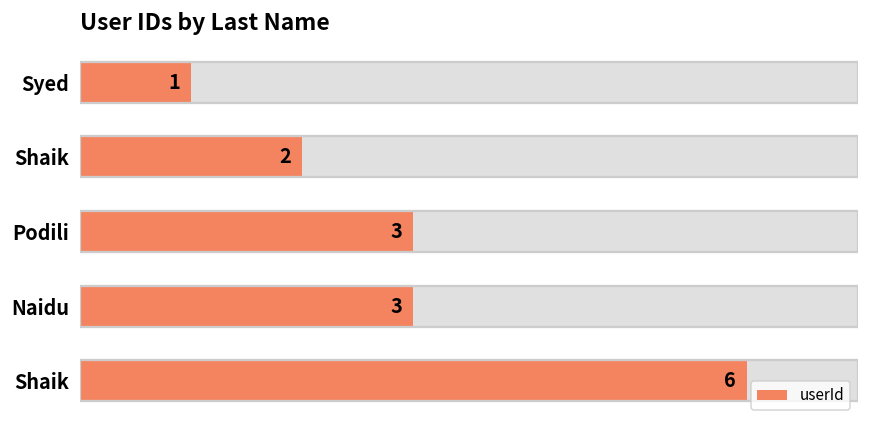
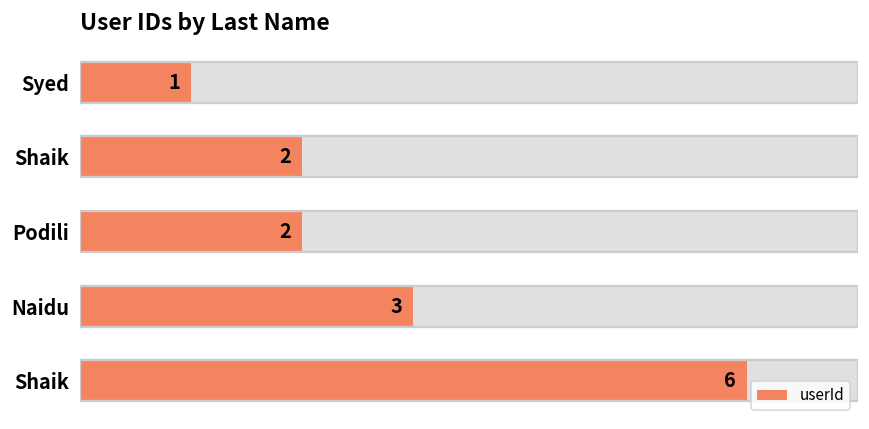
userId, Podili: 3 -> 2
